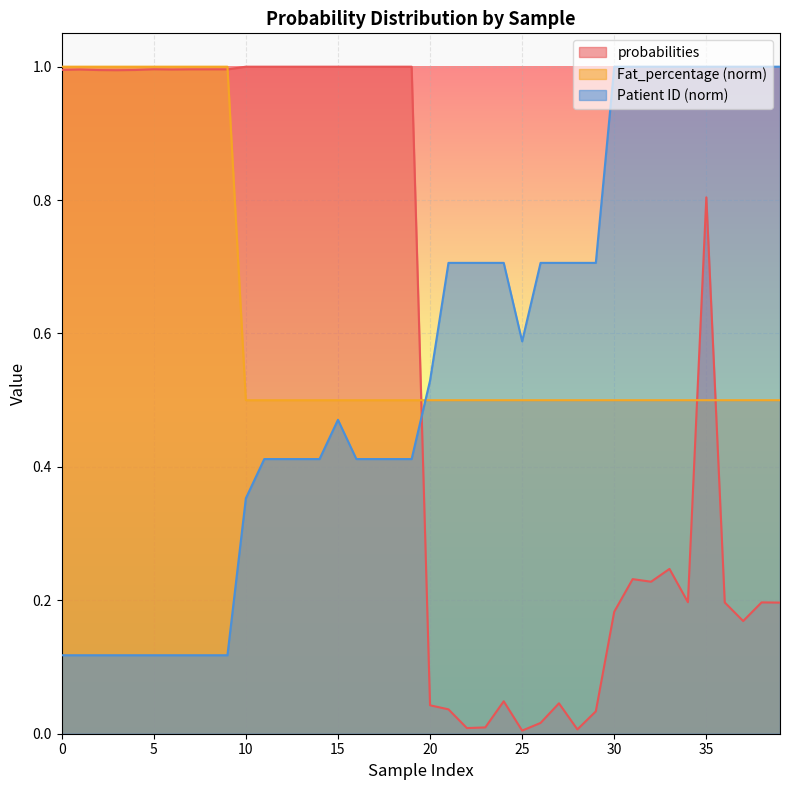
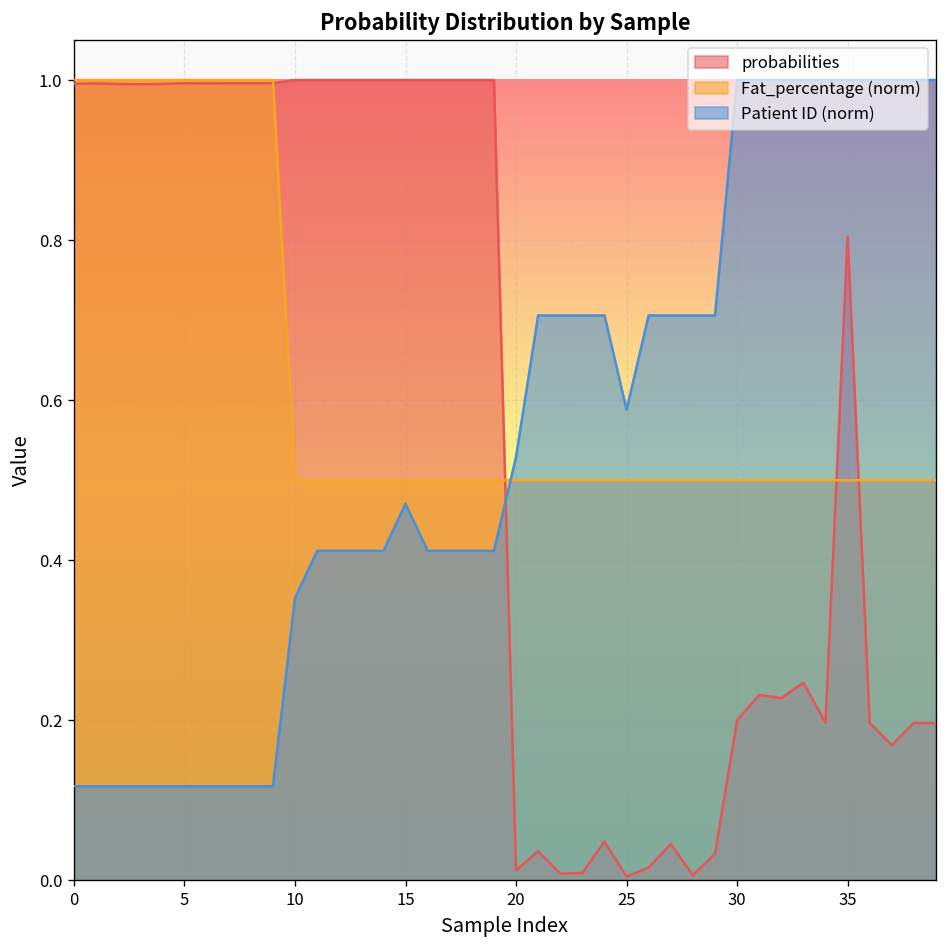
probabilities, 20: 0.04 -> 0.01
probabilities, 30: 0.18 -> 0.20
